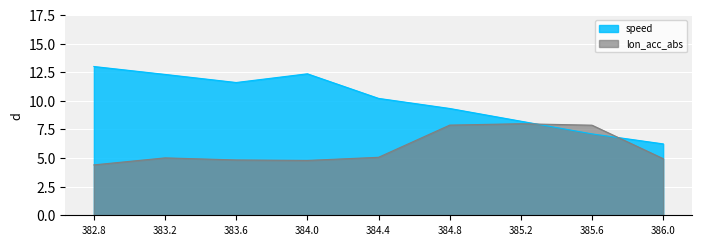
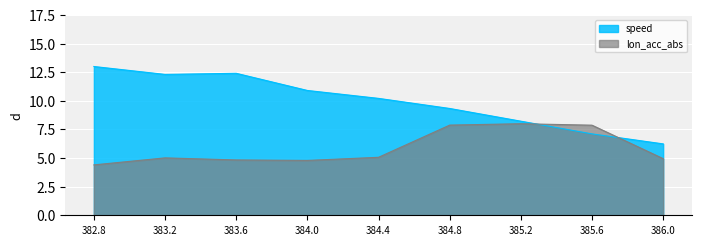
speed, 383.6: 11.6 -> 12.4
speed, 384.0: 12.4 -> 10.9
